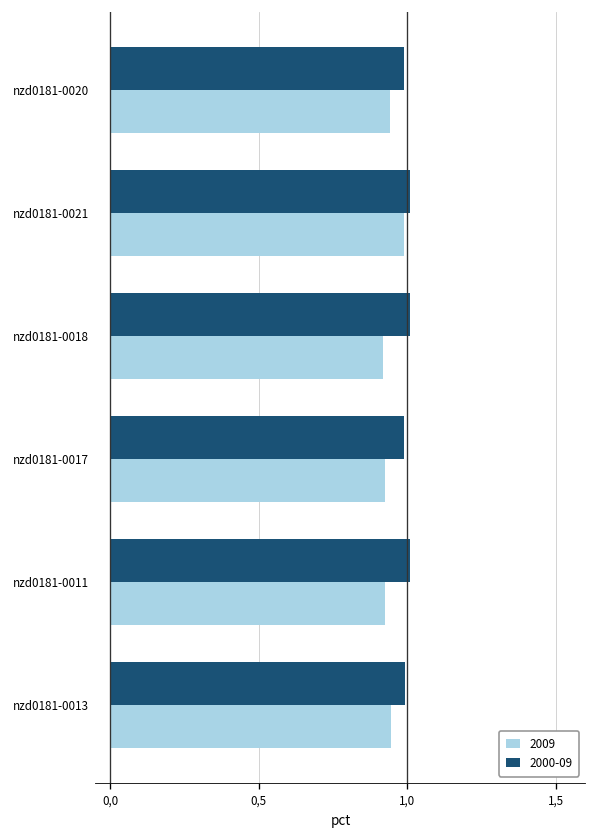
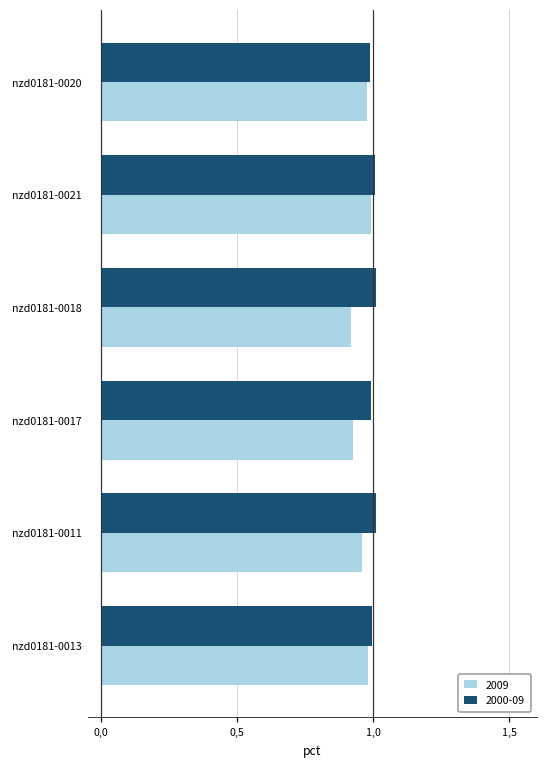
2009, nzd0181-0020: 9.4 -> 9.8
2009, nzd0181-0011: 9.2 -> 9.6
2009, nzd0181-0013: 9.5 -> 9.8
